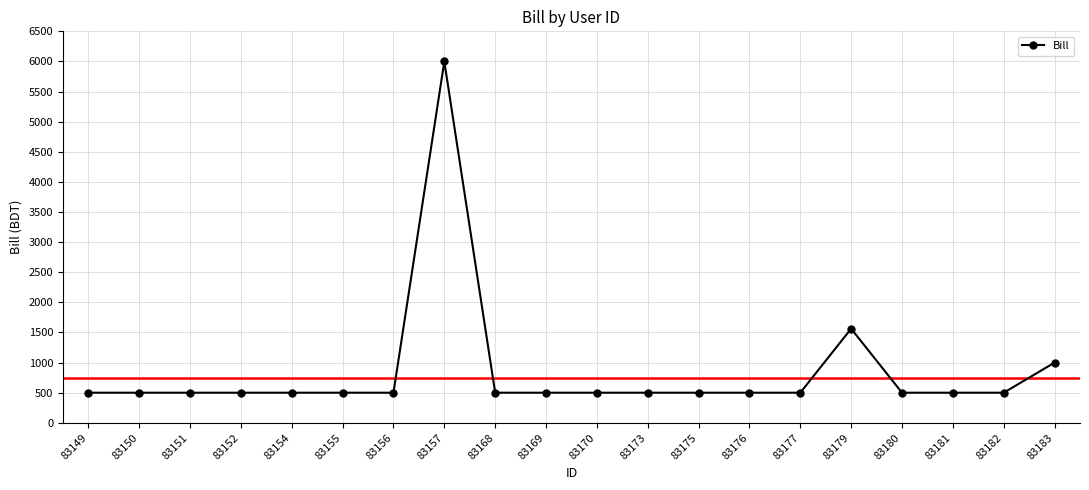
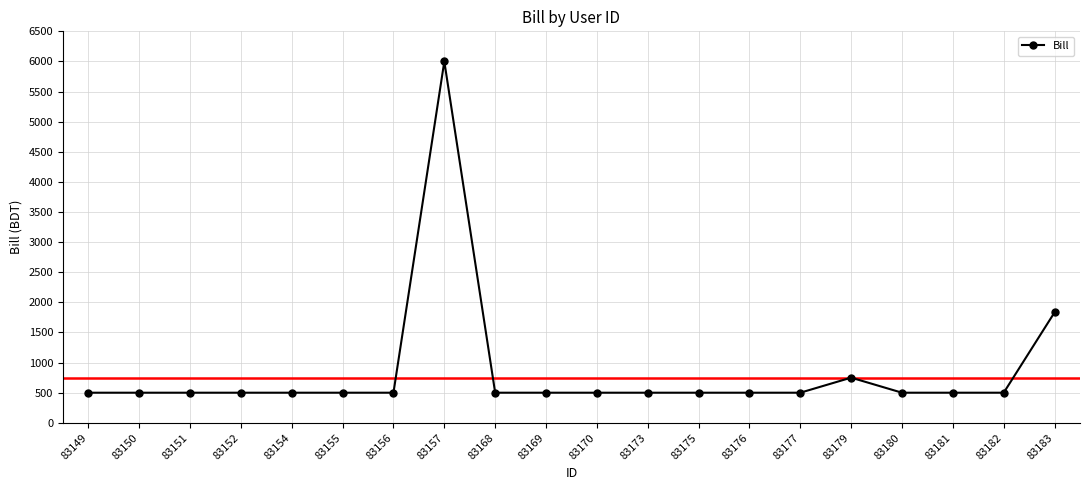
83179: 1600 -> 800
83183: 1000 -> 1800
